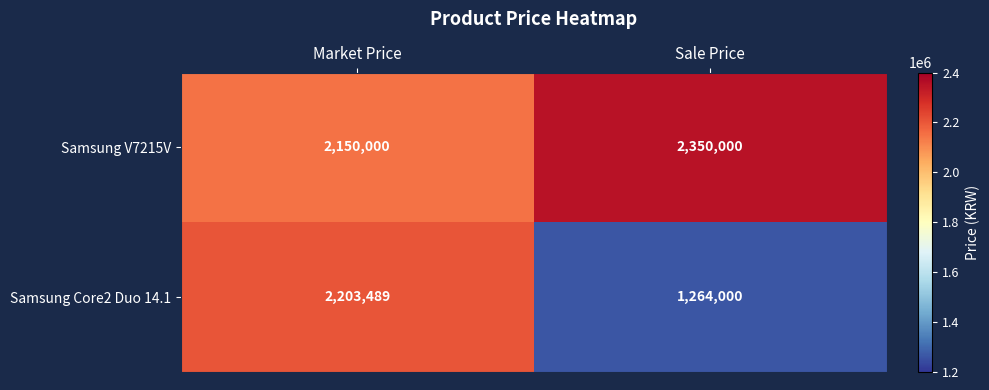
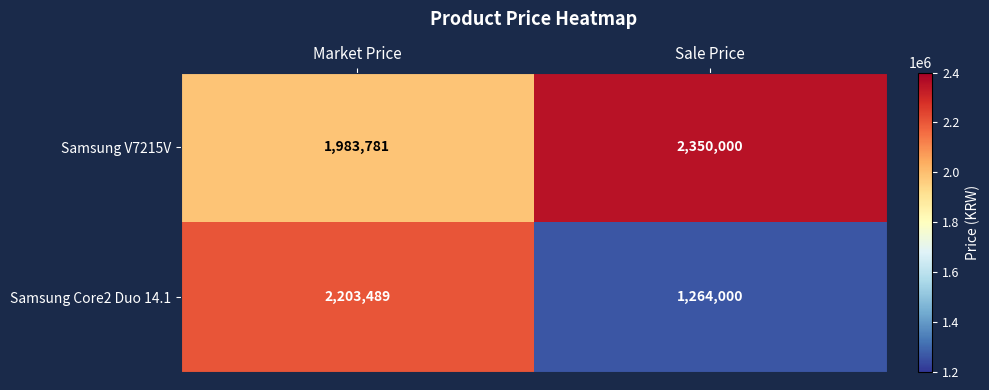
Samsung V7215V, Market Price: 2,150,000 -> 1,983,781
